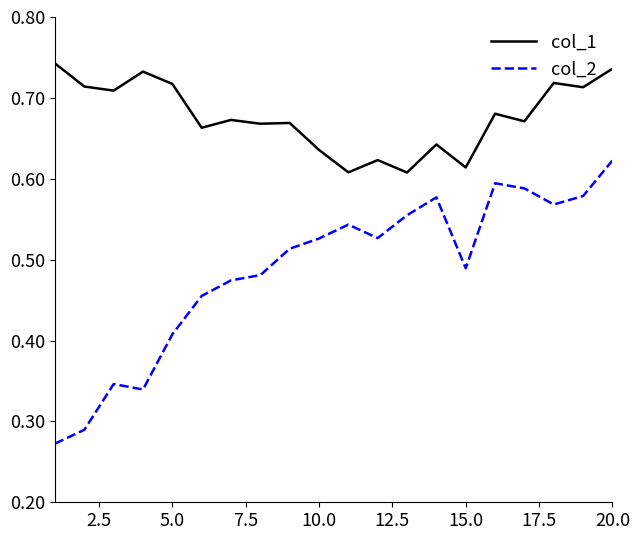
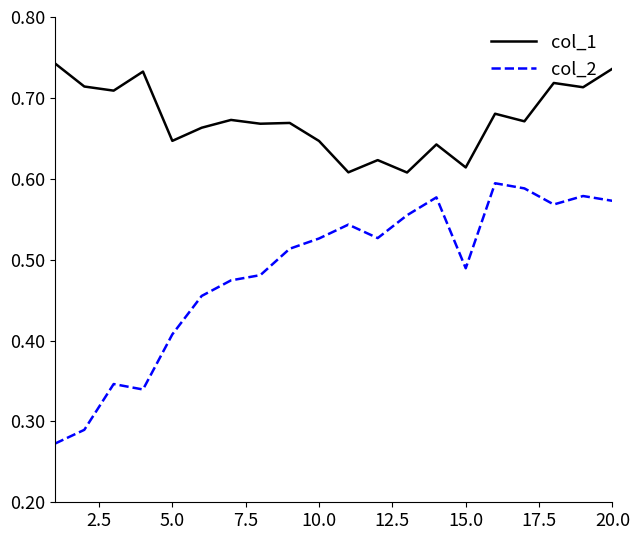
col_1, 5.0: 0.72 -> 0.65
col_1, 10.0: 0.64 -> 0.65
col_2, 20.0: 0.62 -> 0.57
